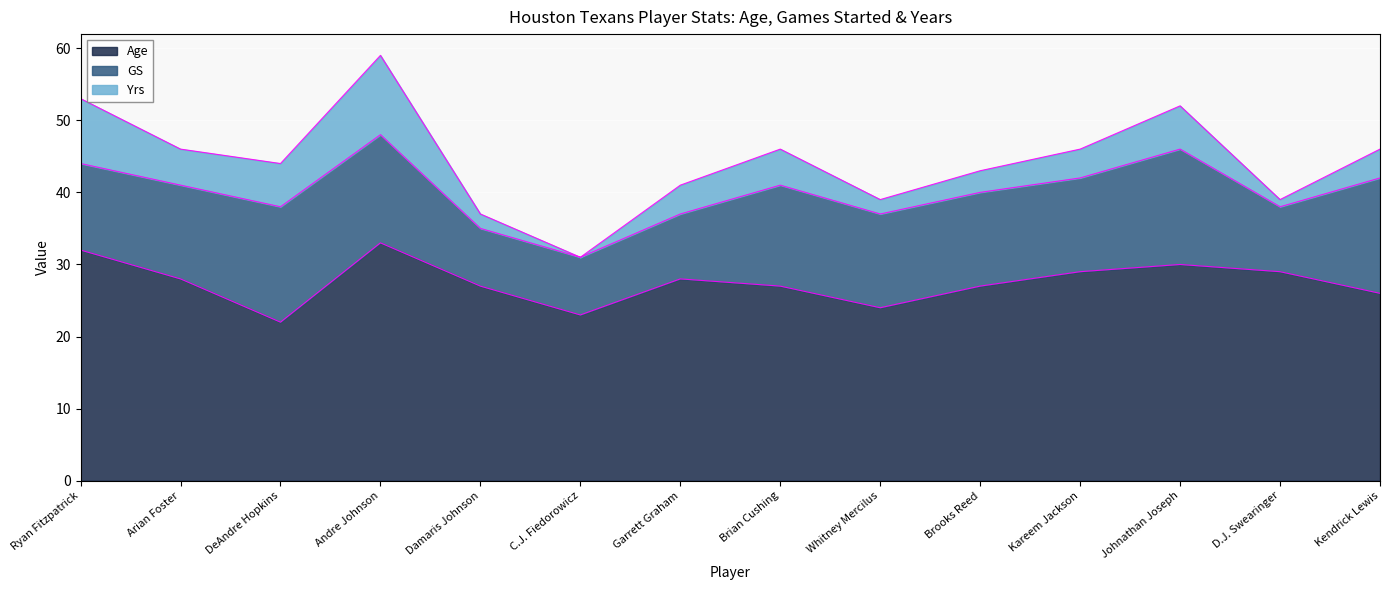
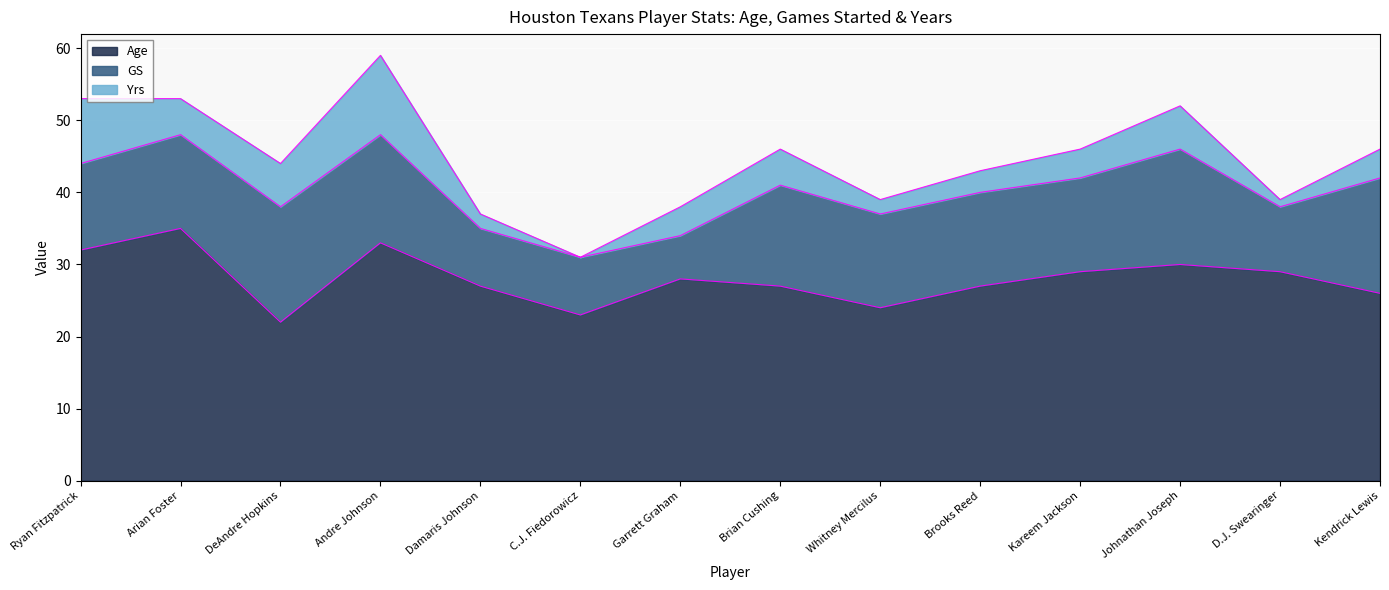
Age, Arian Foster: 28 -> 35
GS, Garrett Graham: 9 -> 6
